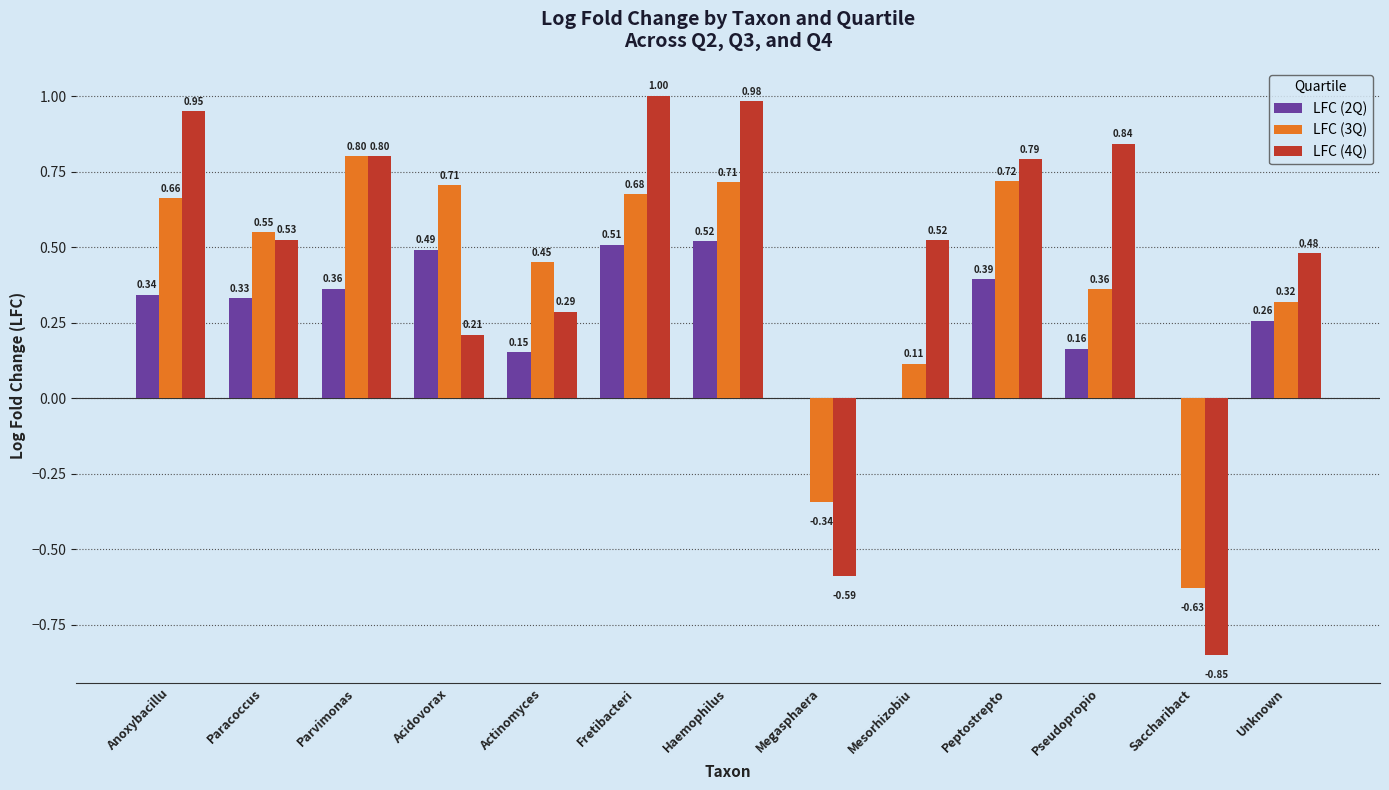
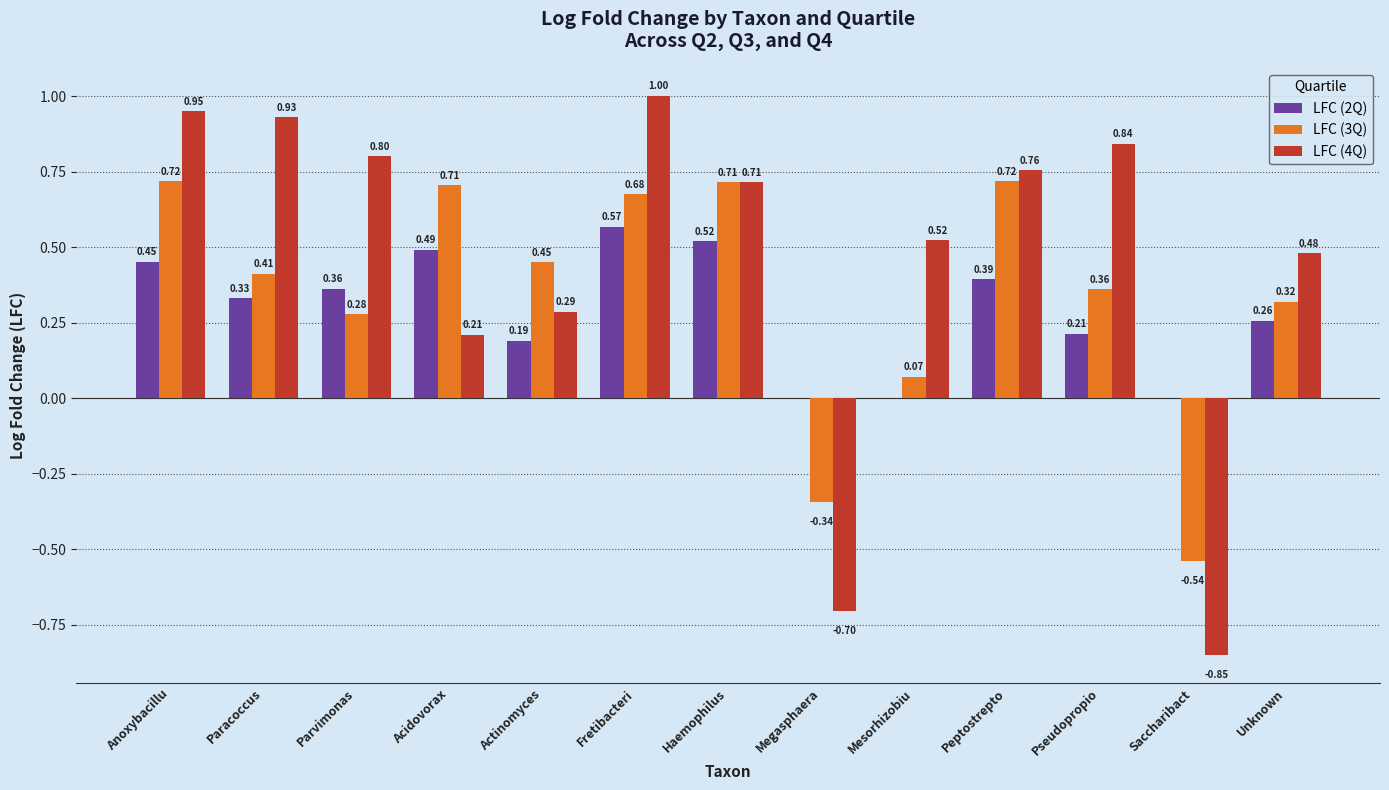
LFC (2Q), Anoxybacillu: 0.34 -> 0.45
LFC (3Q), Anoxybacillu: 0.66 -> 0.72
LFC (3Q), Paracoccus: 0.55 -> 0.41
LFC (4Q), Paracoccus: 0.53 -> 0.93
LFC (3Q), Parvimonas: 0.80 -> 0.28
LFC (2Q), Actinomyces: 0.15 -> 0.19
LFC (2Q), Fretibacteri: 0.51 -> 0.57
LFC (4Q), Haemophilus: 0.98 -> 0.71
LFC (4Q), Megasphaera: -0.59 -> -0.70
LFC (3Q), Mesorhizobiu: 0.11 -> 0.07
LFC (4Q), Peptostrepto: 0.79 -> 0.76
LFC (2Q), Pseudopropio: 0.16 -> 0.21
LFC (3Q), Saccharibact: -0.63 -> -0.54
